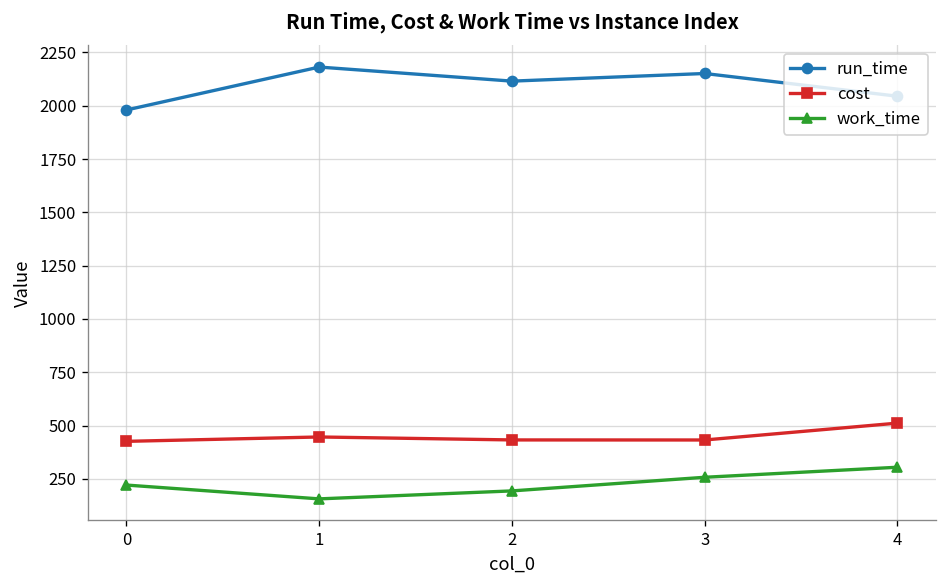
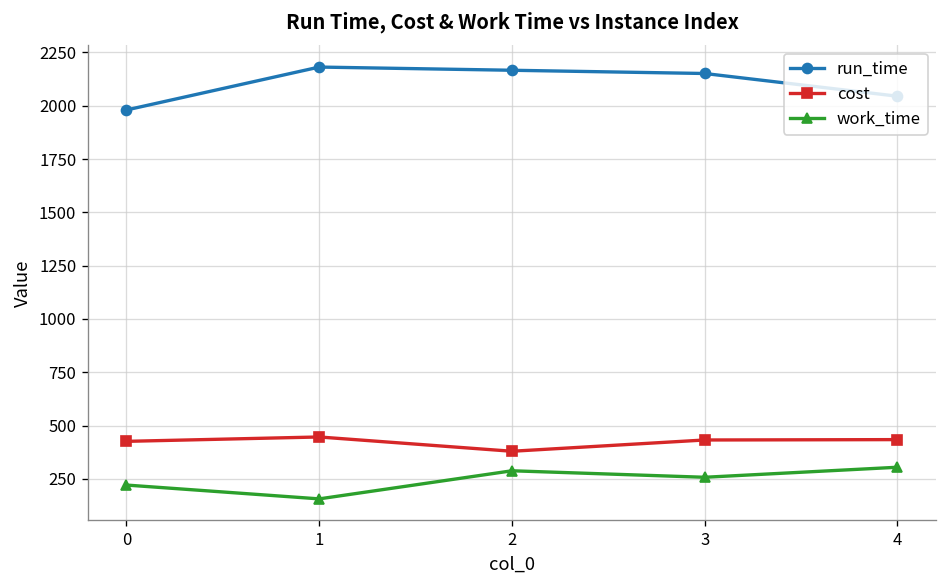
run_time, 2: 2120 -> 2170
cost, 2: 430 -> 380
work_time, 2: 190 -> 290
cost, 4: 510 -> 430
